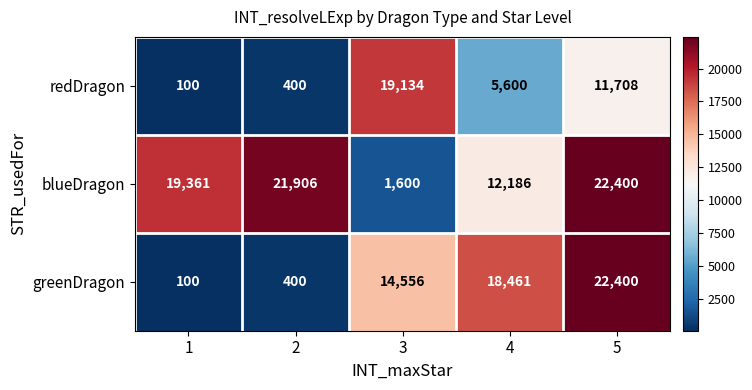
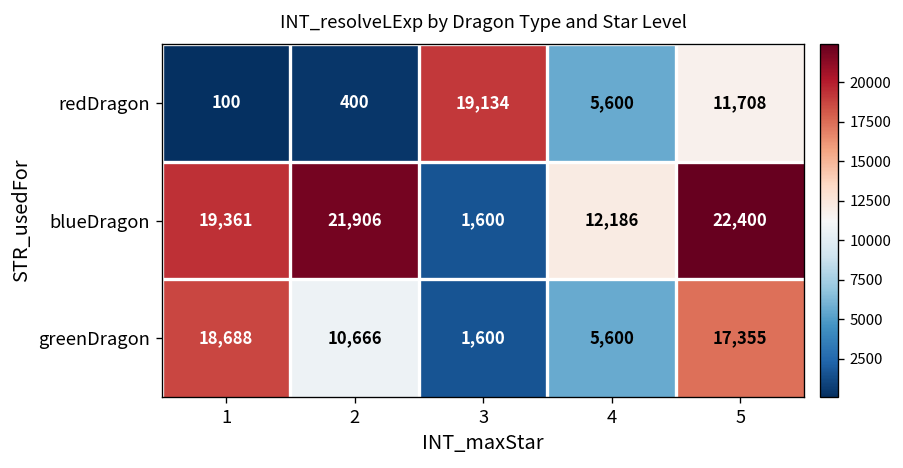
greenDragon, 1: 100 -> 18,688
greenDragon, 2: 400 -> 10,666
greenDragon, 3: 14,556 -> 1,600
greenDragon, 4: 18,461 -> 5,600
greenDragon, 5: 22,400 -> 17,355
